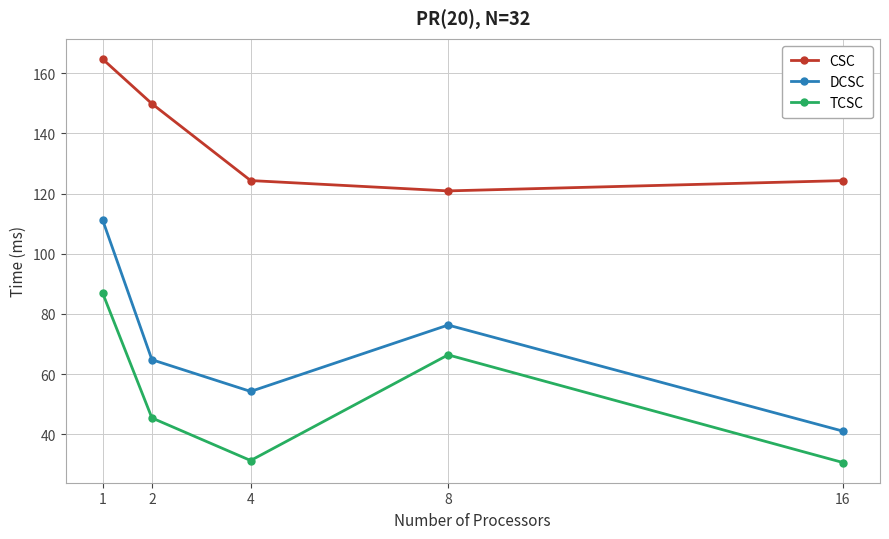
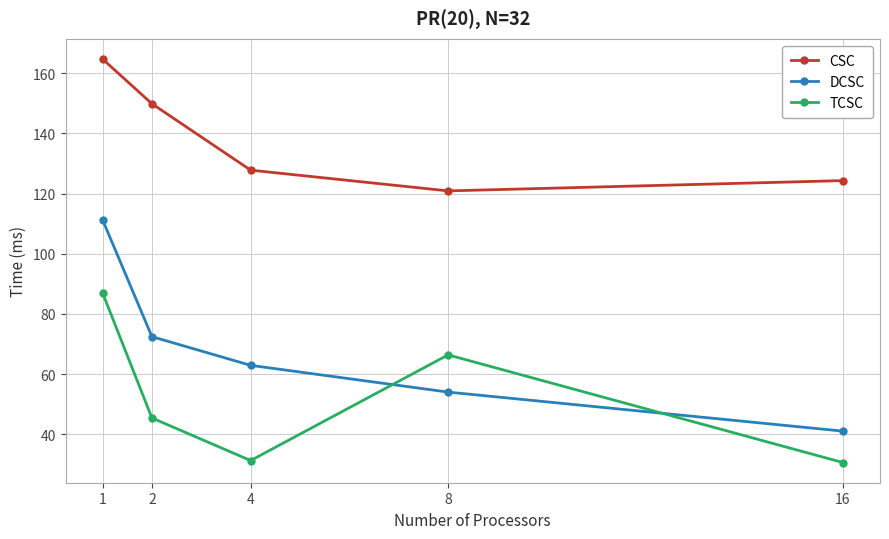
DCSC, 2: 65 -> 72
CSC, 4: 124 -> 128
DCSC, 4: 54 -> 63
DCSC, 8: 76 -> 54
